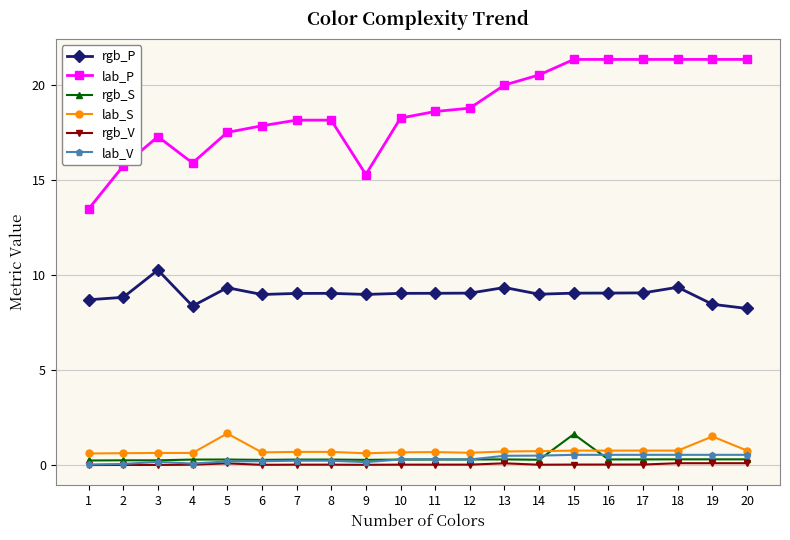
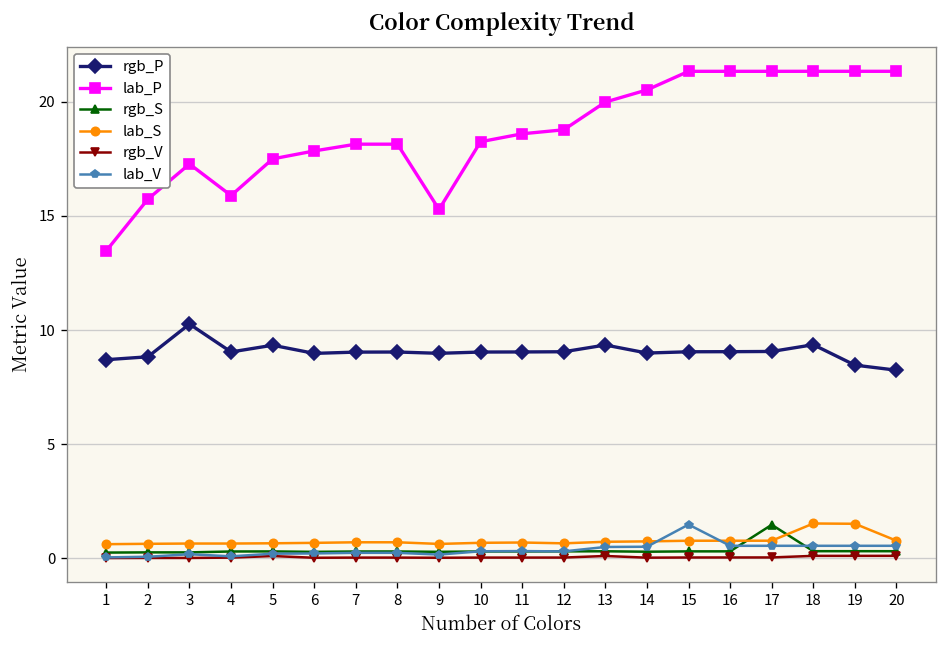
rgb_P, 4: 8.4 -> 9.0
lab_S, 5: 1.7 -> 0.7
rgb_S, 15: 1.6 -> 0.3
lab_V, 15: 0.5 -> 1.5
rgb_S, 17: 0.3 -> 1.5
lab_S, 18: 0.8 -> 1.5
